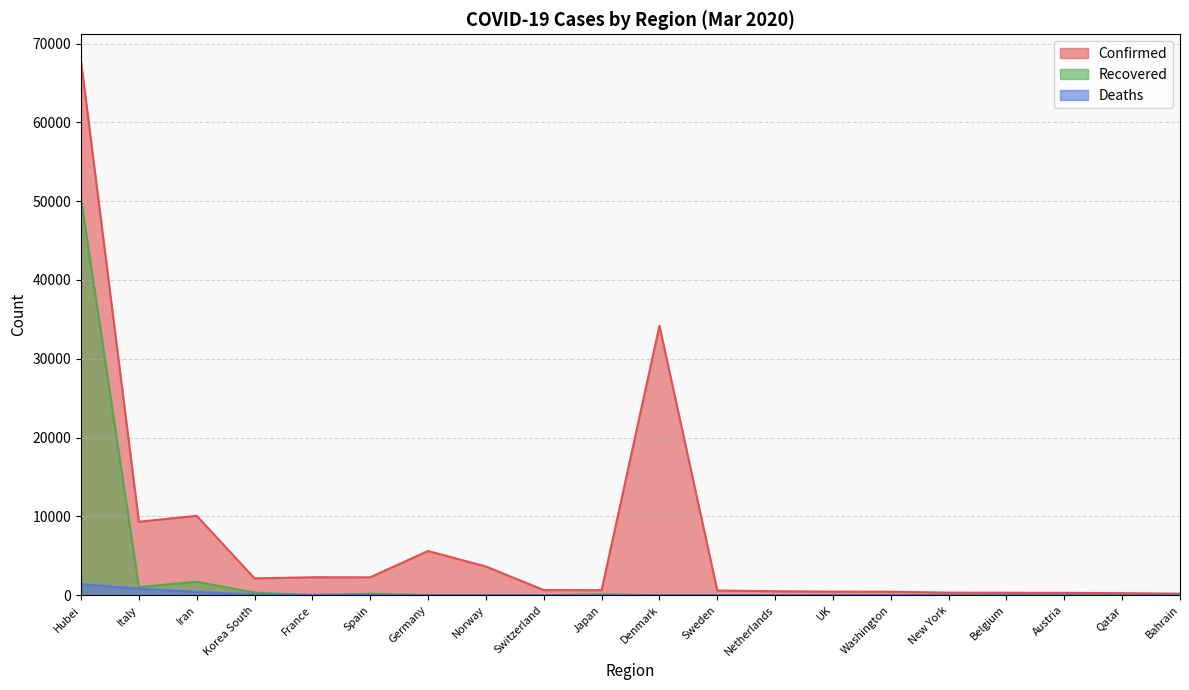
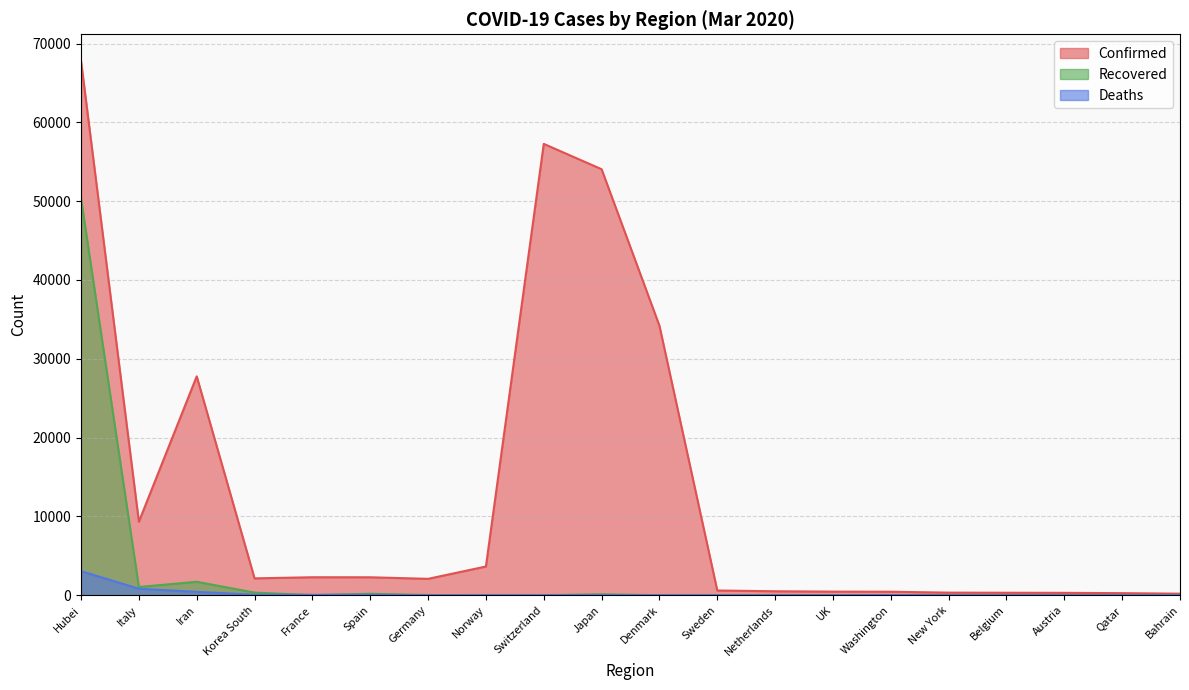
Deaths, Hubei: 1000 -> 3000
Confirmed, Iran: 10000 -> 28000
Confirmed, Germany: 6000 -> 2000
Confirmed, Switzerland: 1000 -> 57000
Confirmed, Japan: 1000 -> 54000
